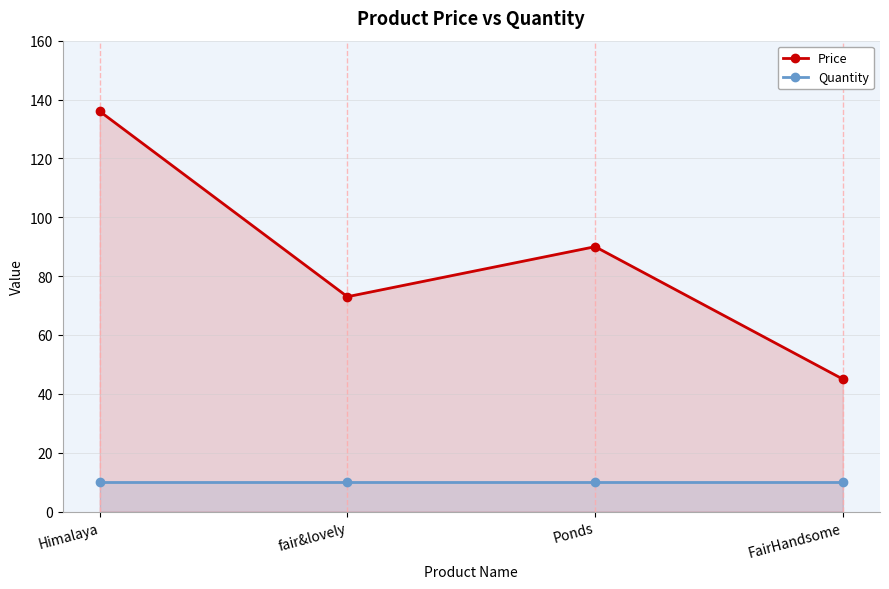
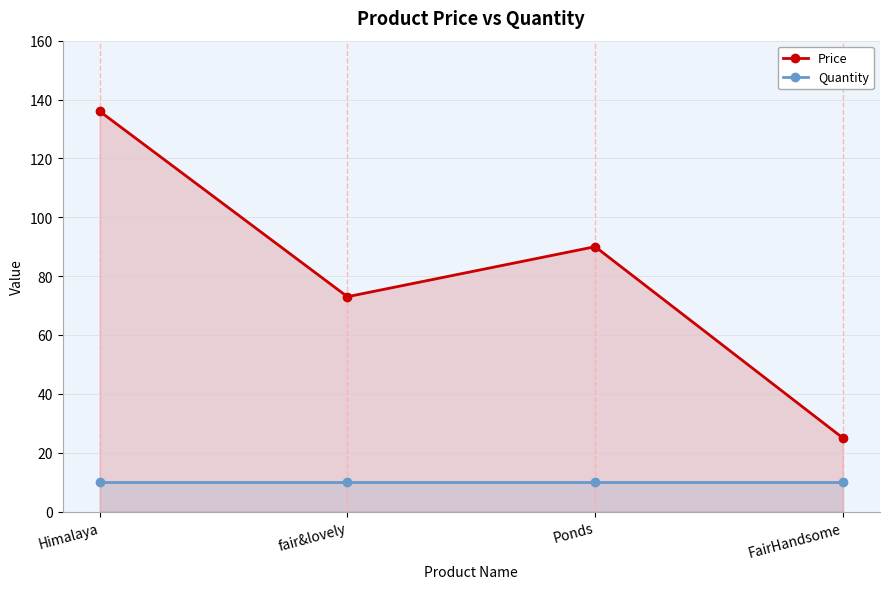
Price, FairHandsome: 45 -> 25
